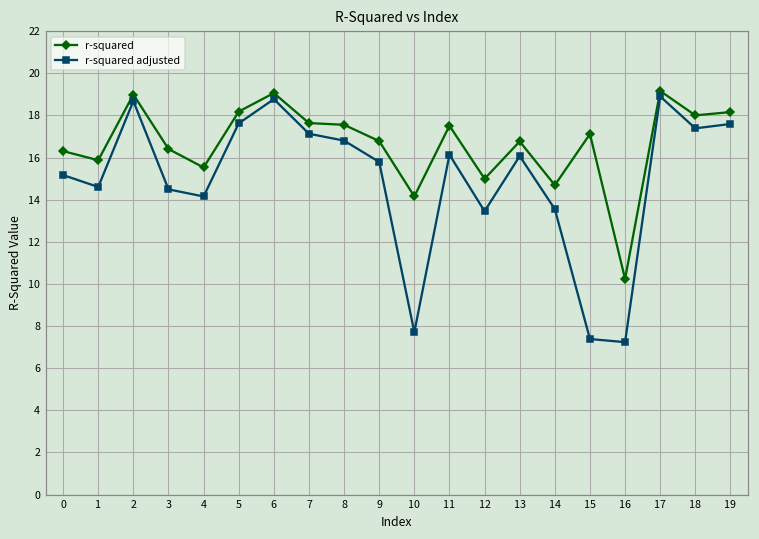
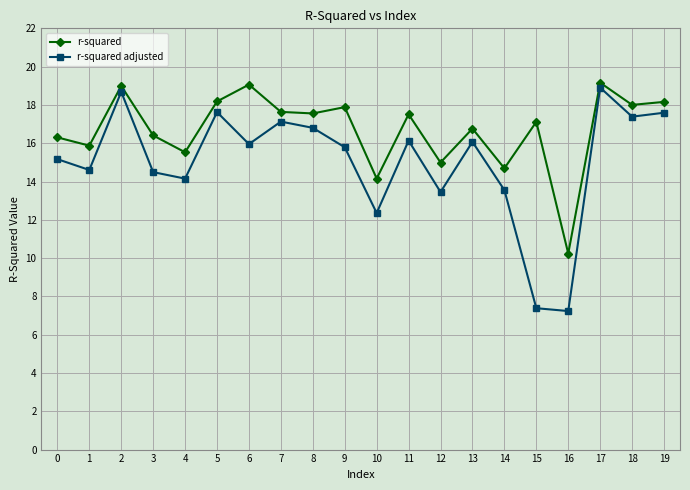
r-squared adjusted, 6: 18.8 -> 16.0
r-squared, 9: 16.8 -> 17.9
r-squared adjusted, 10: 7.7 -> 12.4
